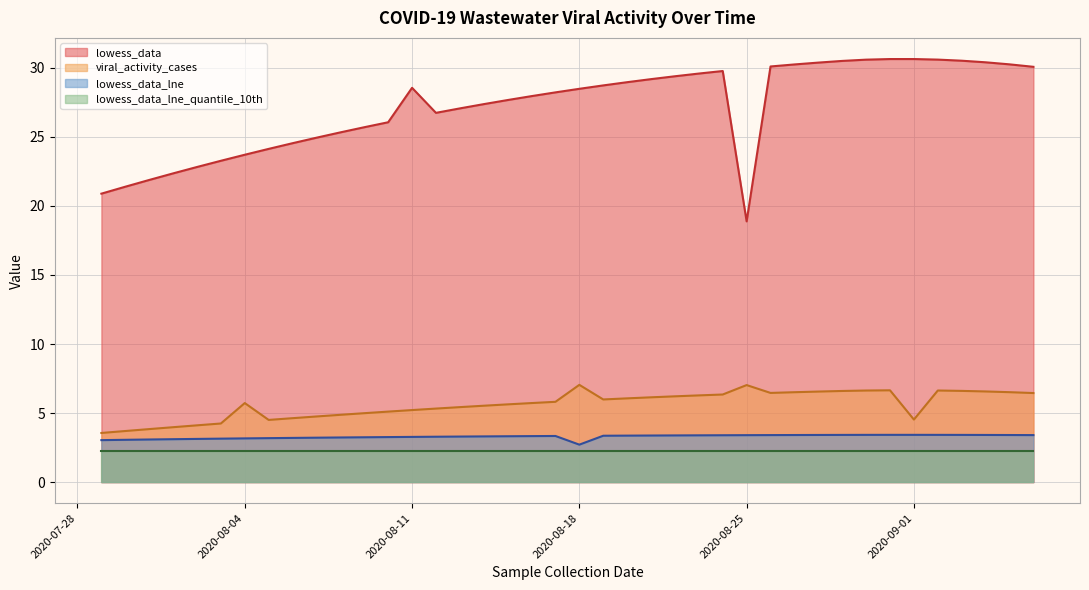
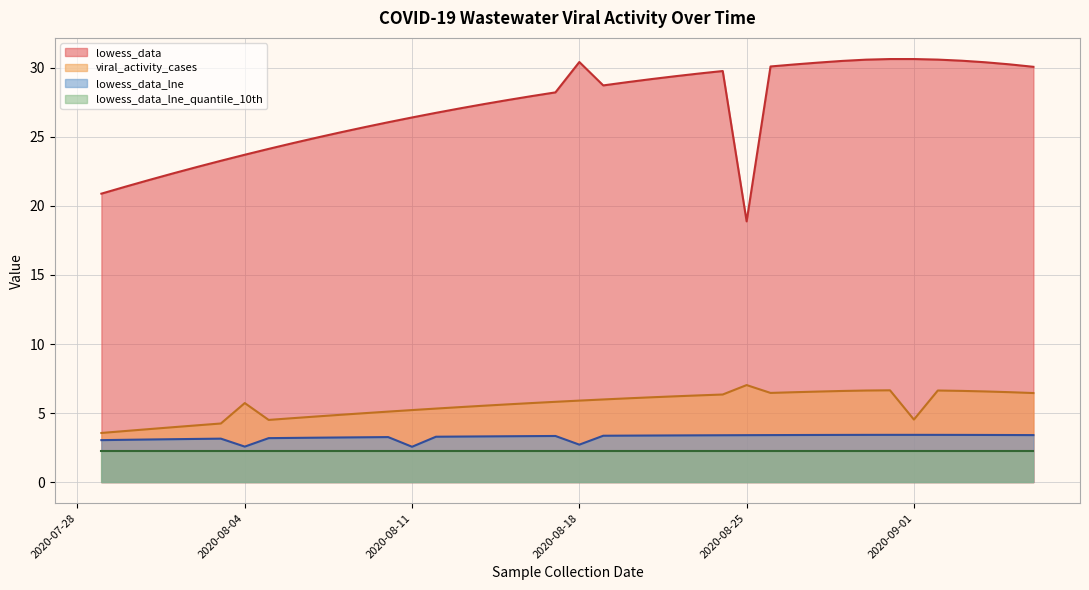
lowess_data_lne, 2020-08-04: 3.2 -> 2.6
lowess_data, 2020-08-11: 28.6 -> 26.4
lowess_data_lne, 2020-08-11: 3.3 -> 2.6
lowess_data, 2020-08-18: 28.5 -> 30.4
viral_activity_cases, 2020-08-18: 7.0 -> 5.9
